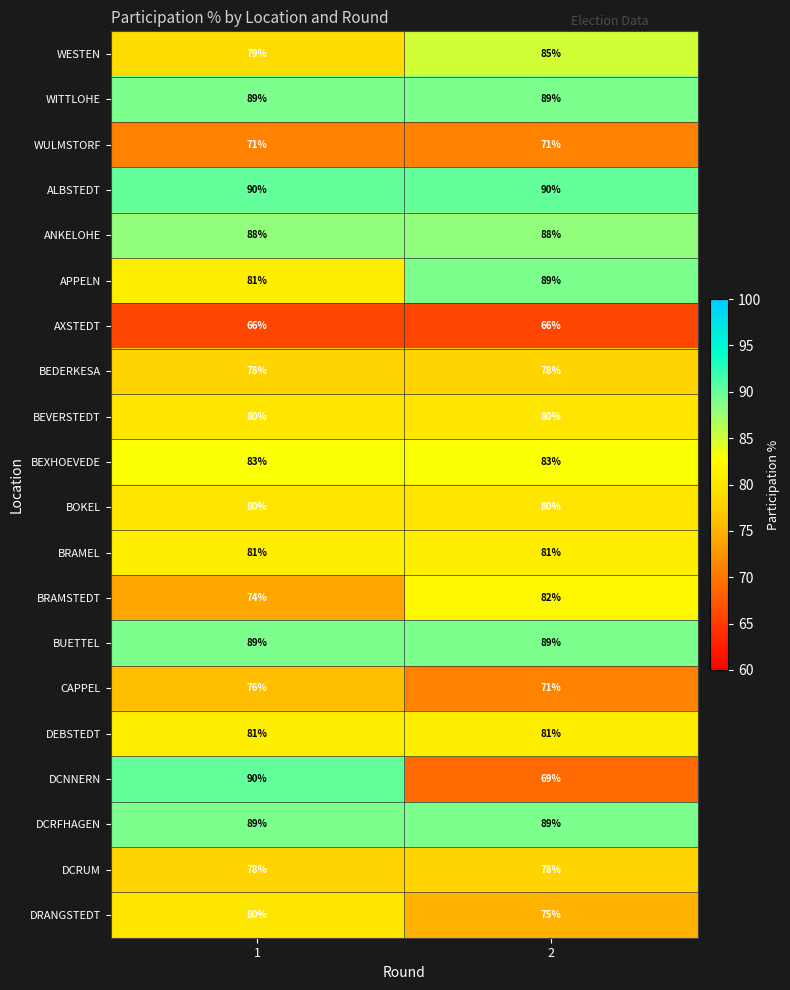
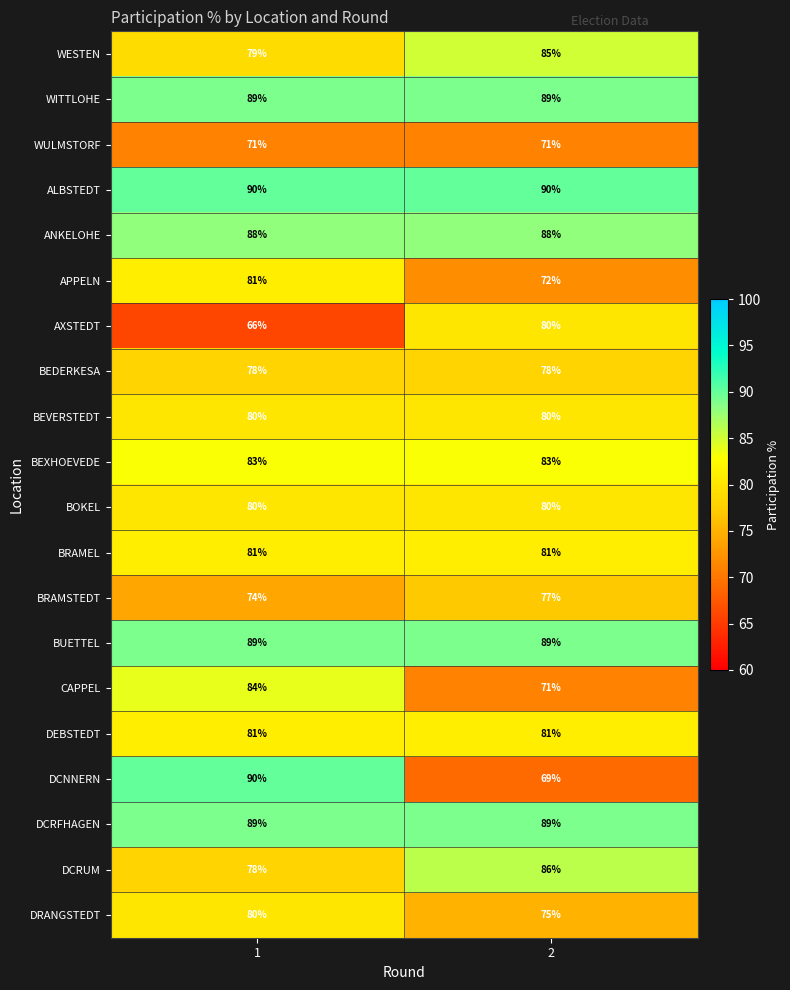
APPELN, 2: 89% -> 72%
AXSTEDT, 2: 66% -> 80%
BRAMSTEDT, 2: 82% -> 77%
CAPPEL, 1: 76% -> 84%
DCRUM, 2: 78% -> 86%
